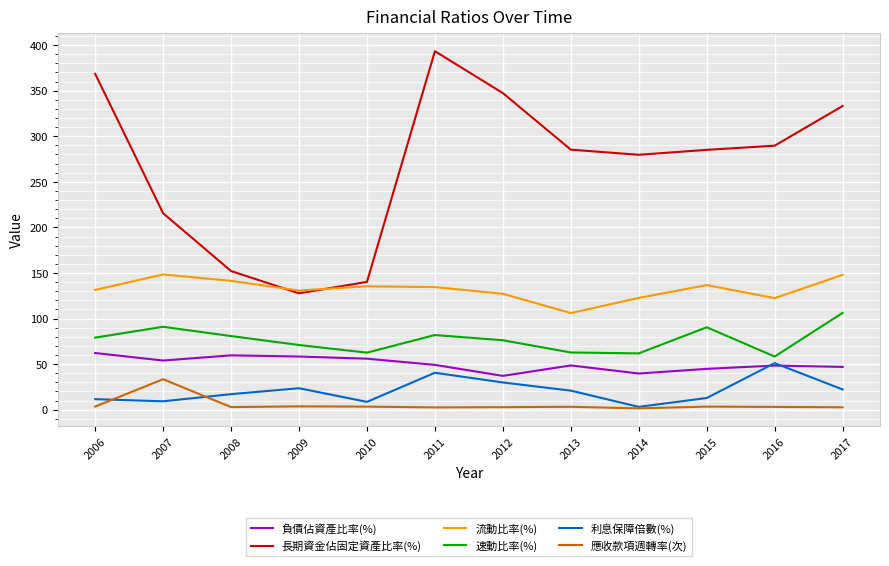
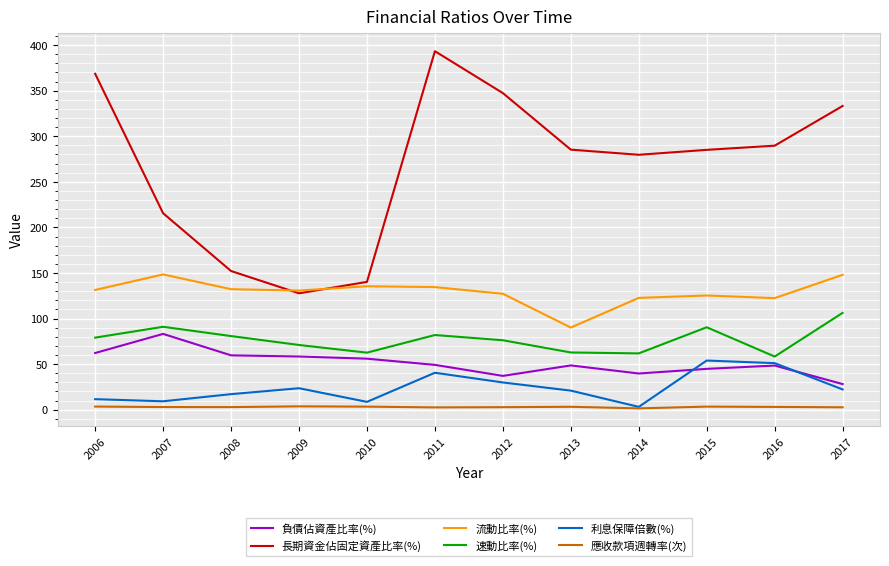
負債佔資產比率(%), 2007: 50 -> 80
應收款項週轉率(次), 2007: 30 -> 0
流動比率(%), 2008: 140 -> 130
流動比率(%), 2013: 110 -> 90
流動比率(%), 2015: 140 -> 130
利息保障倍數(%), 2015: 10 -> 50
負債佔資產比率(%), 2017: 50 -> 30
